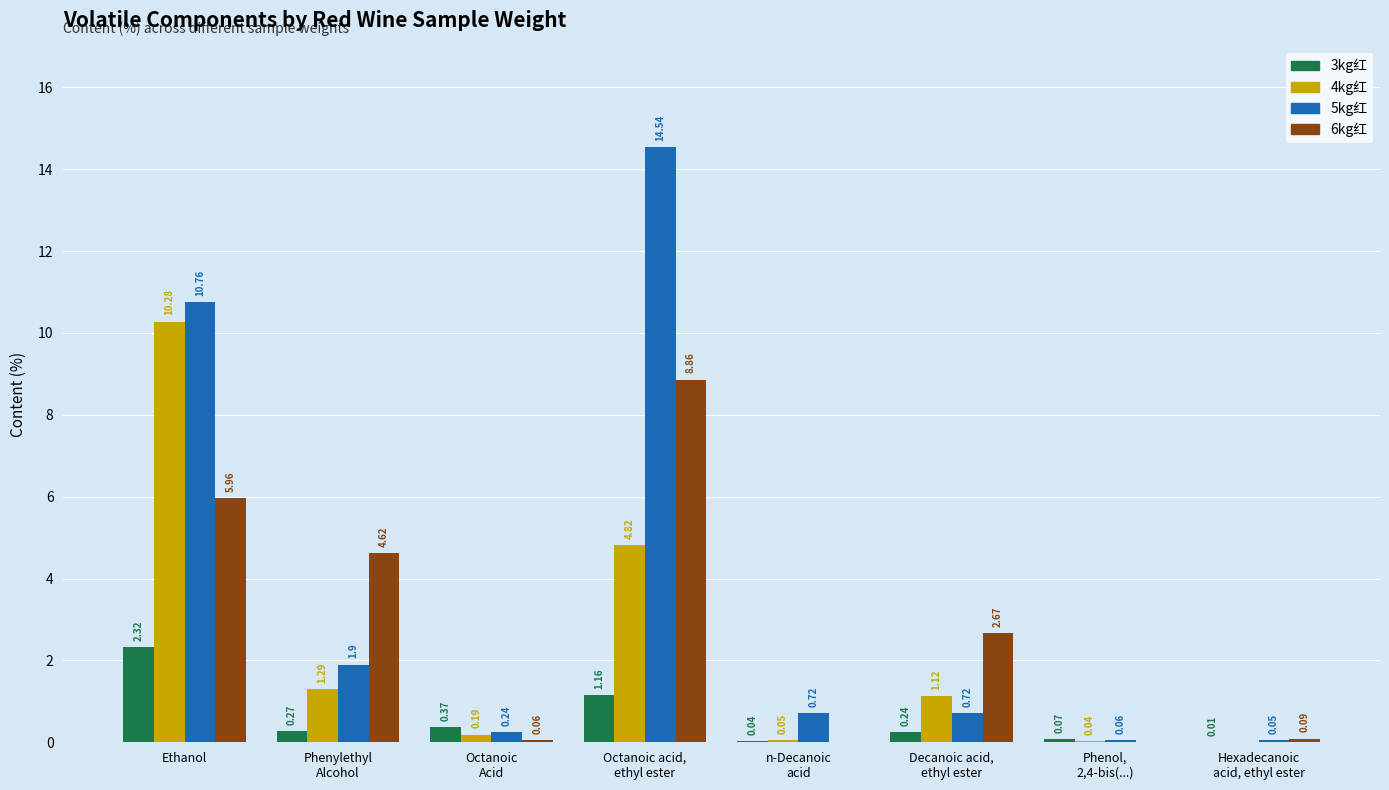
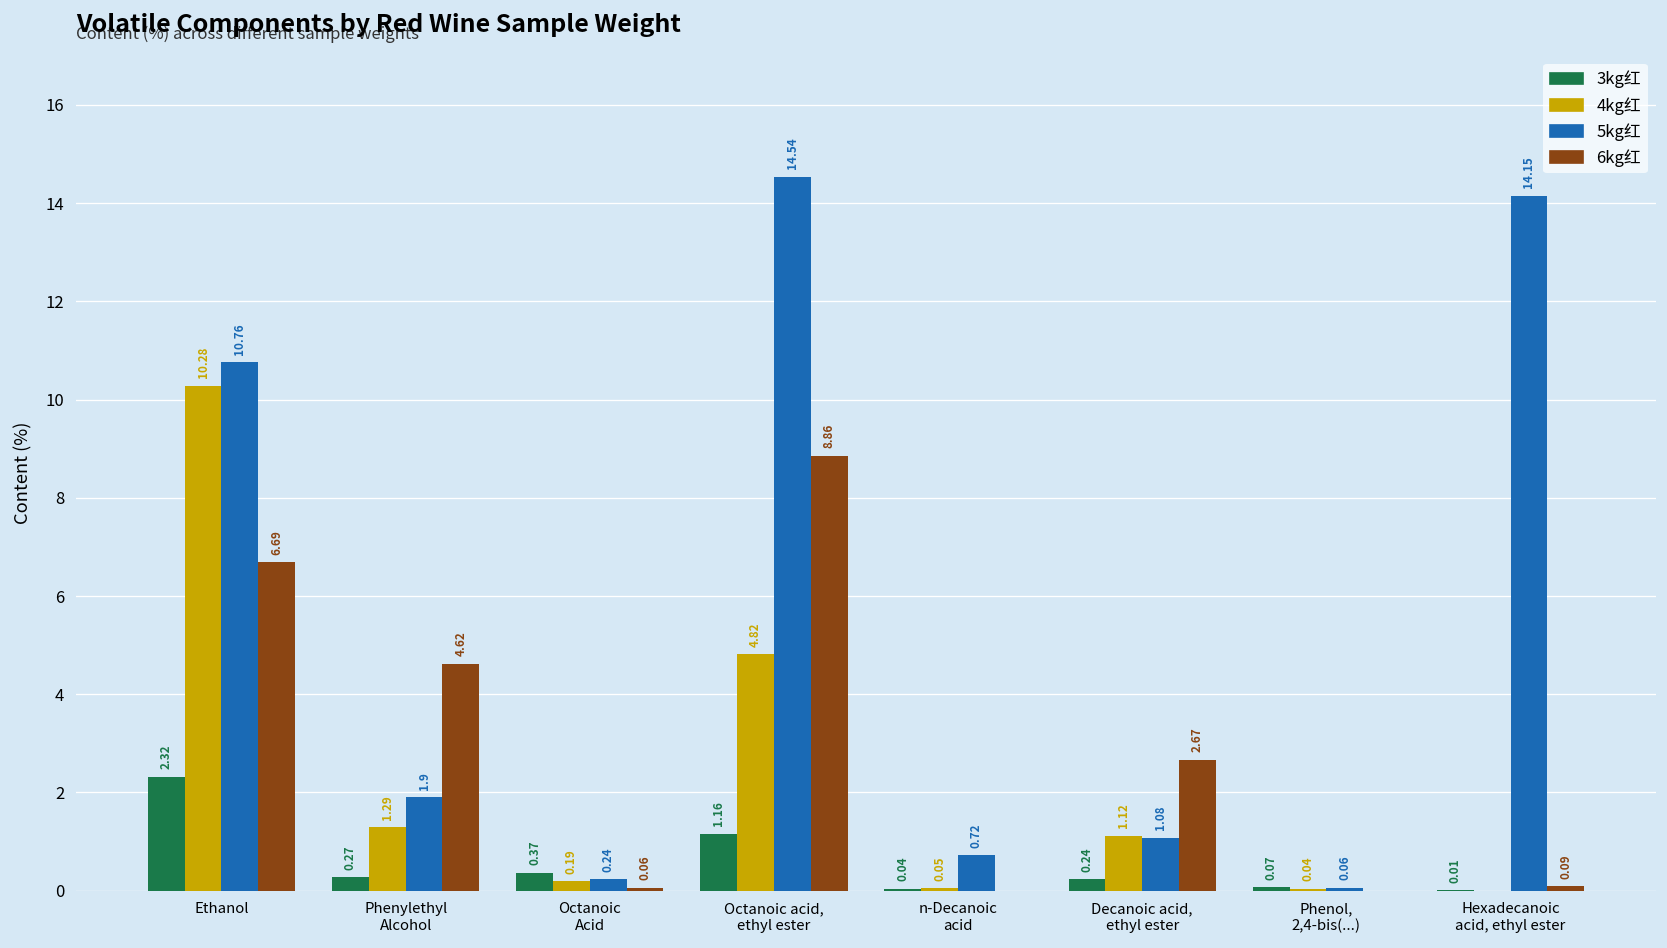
6kg红, Ethanol: 5.96 -> 6.69
5kg红, Decanoic acid, ethyl ester: 0.72 -> 1.08
5kg红, Hexadecanoic acid, ethyl ester: 0.05 -> 14.15
